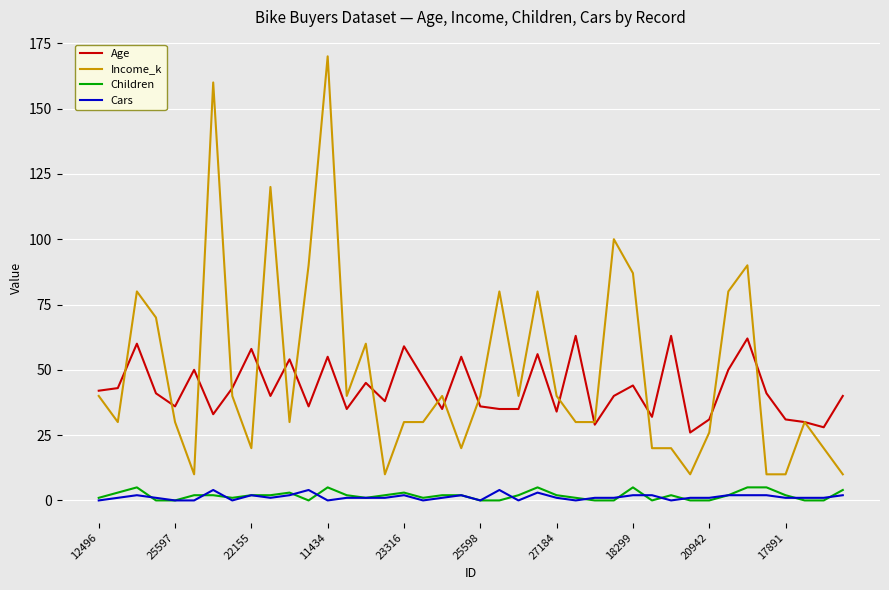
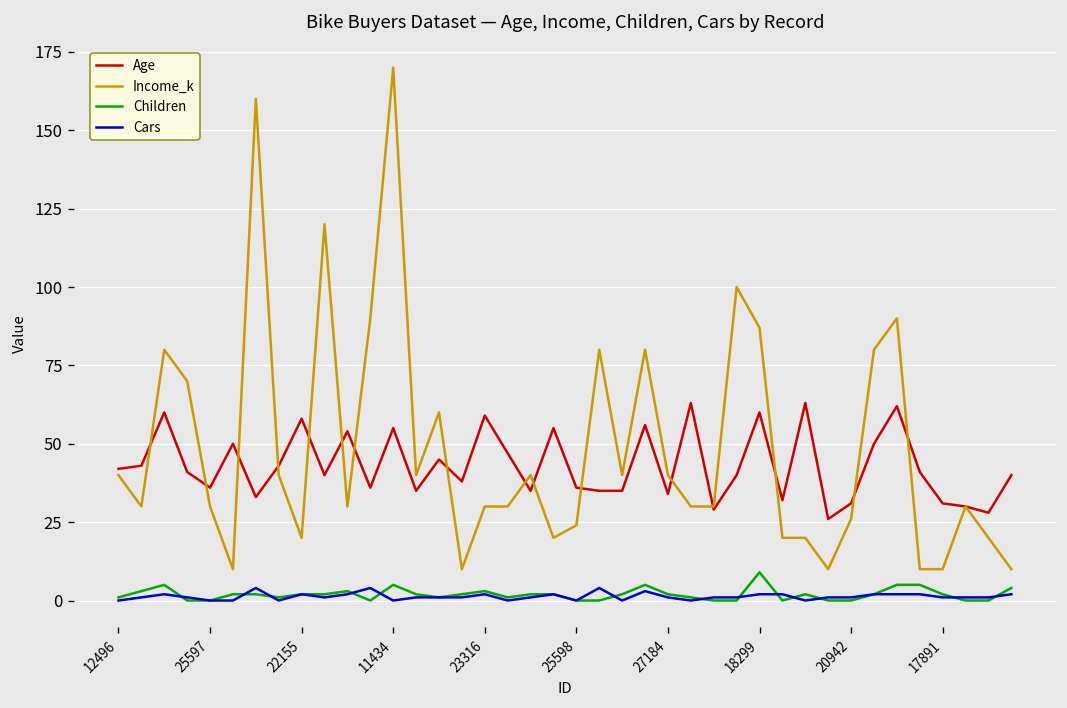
Income_k, 25598: 40 -> 24
Age, 18299: 44 -> 60
Children, 18299: 5 -> 9
